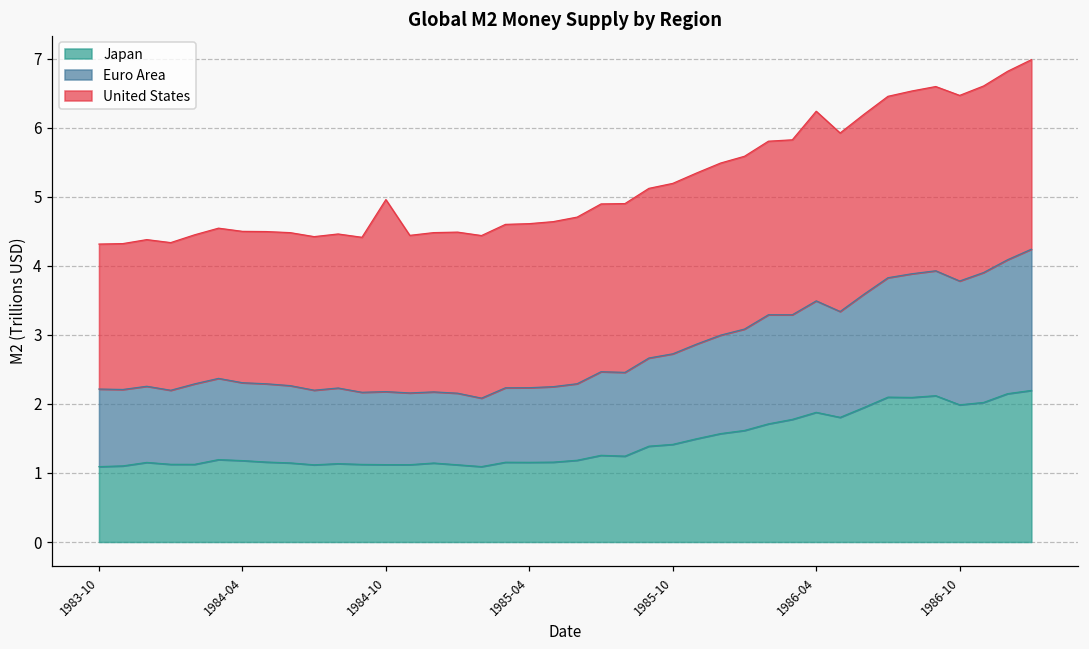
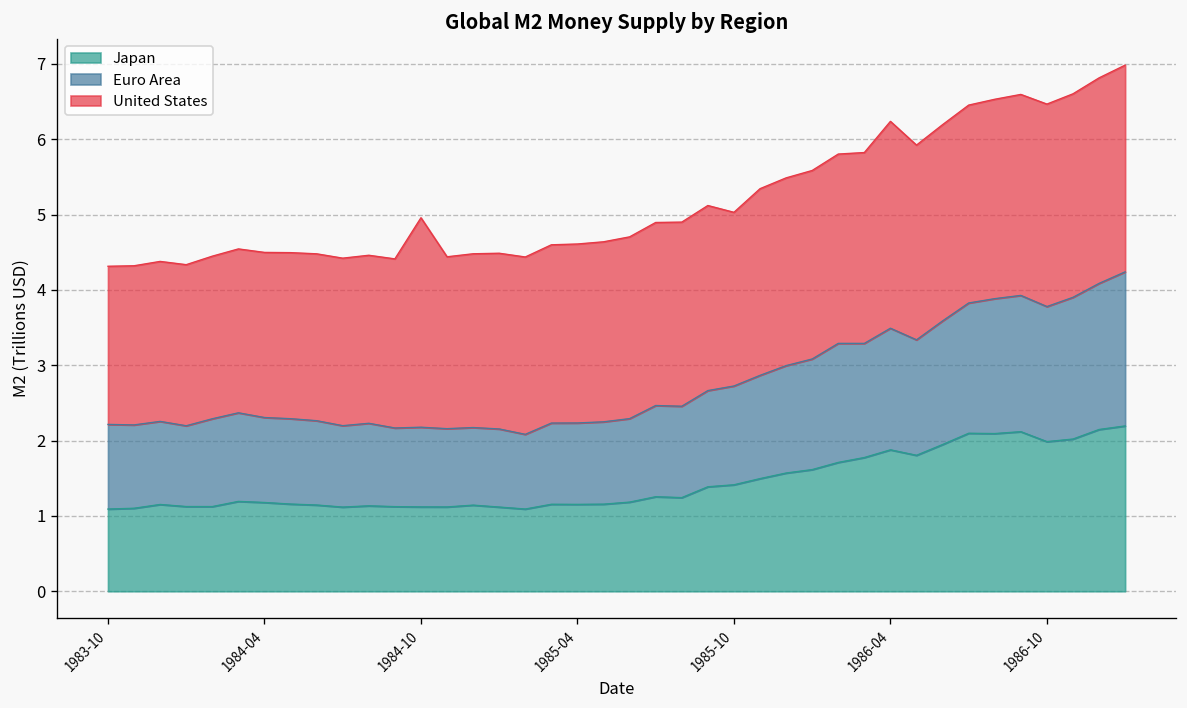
United States, 1985-10: 2.5 -> 2.3
